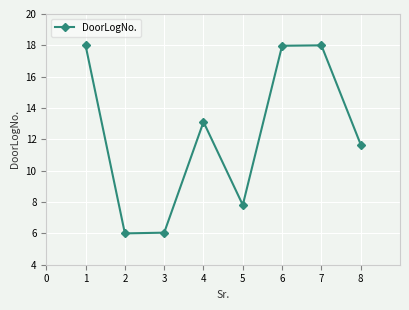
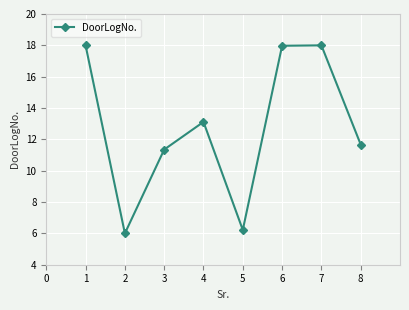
3: 6.0 -> 11.3
5: 7.8 -> 6.2
